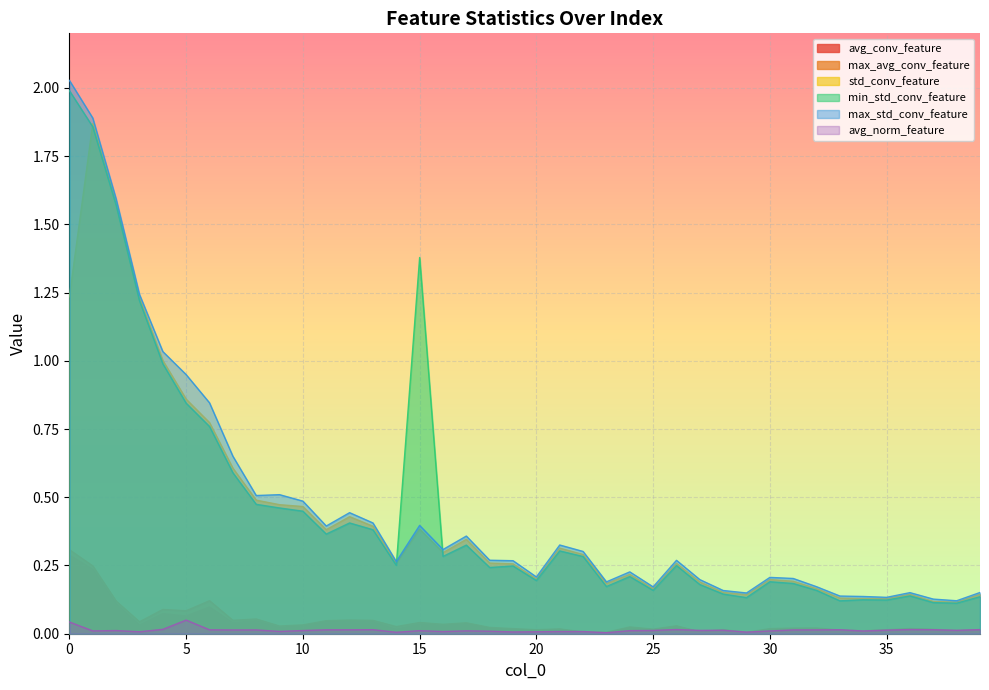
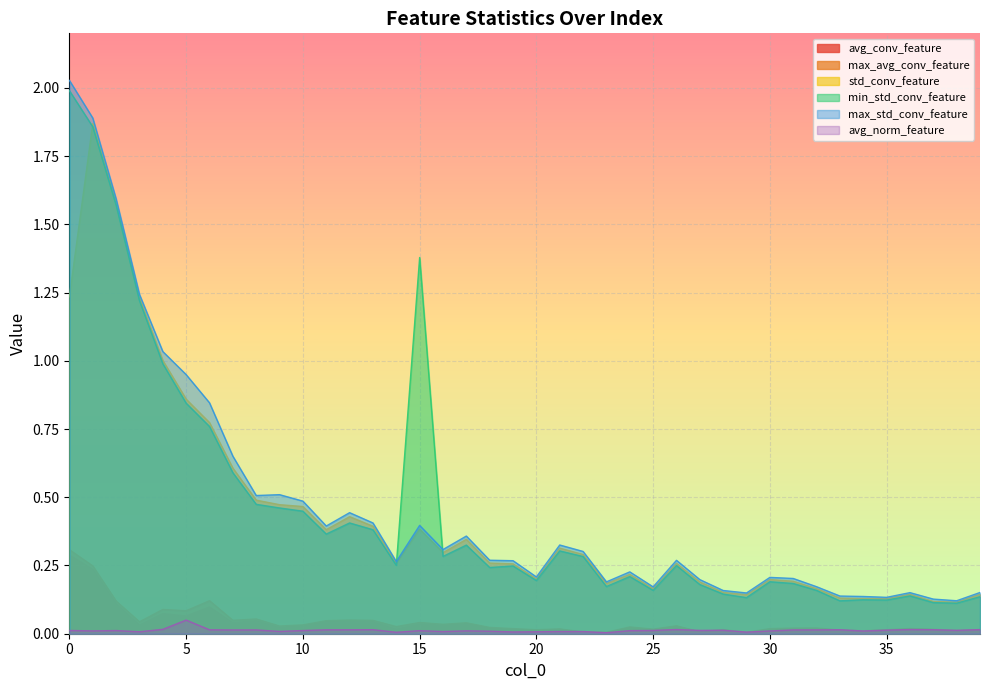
avg_norm_feature, 0: 0.04 -> 0.01
